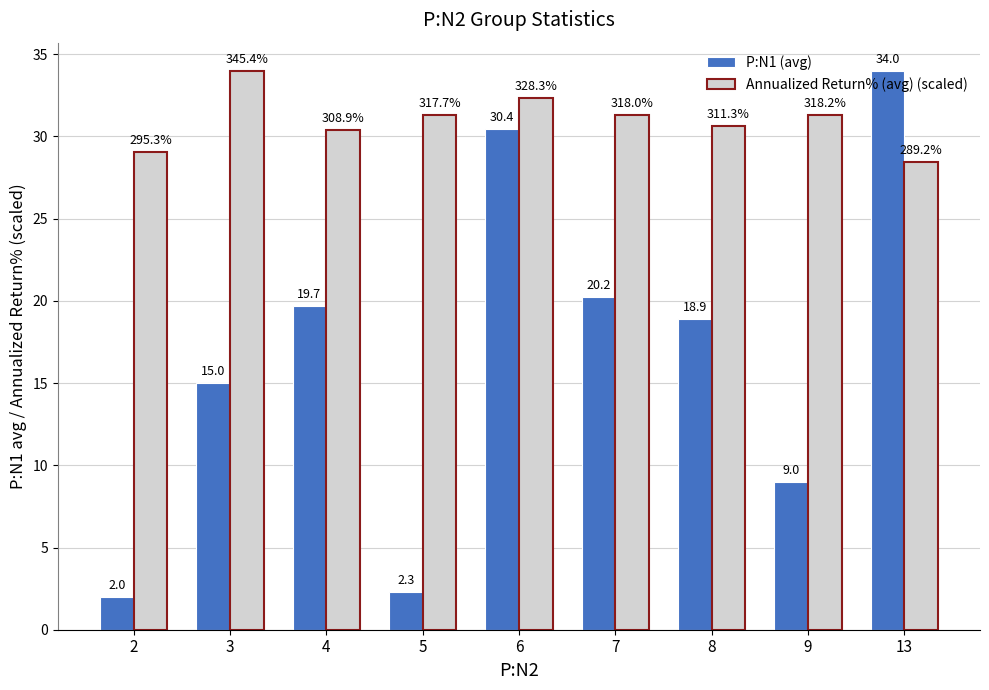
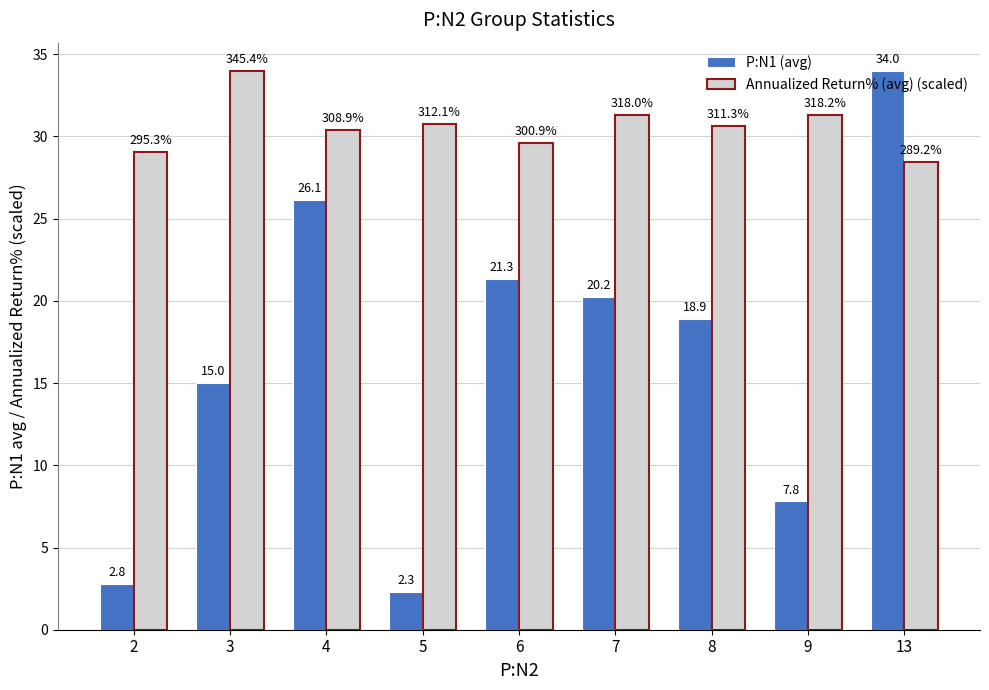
P:N1 (avg), 2: 2.0 -> 2.8
P:N1 (avg), 4: 19.7 -> 26.1
Annualized Return% (avg) (scaled), 5: 317.7% -> 312.1%
P:N1 (avg), 6: 30.4 -> 21.3
Annualized Return% (avg) (scaled), 6: 328.3% -> 300.9%
P:N1 (avg), 9: 9.0 -> 7.8
